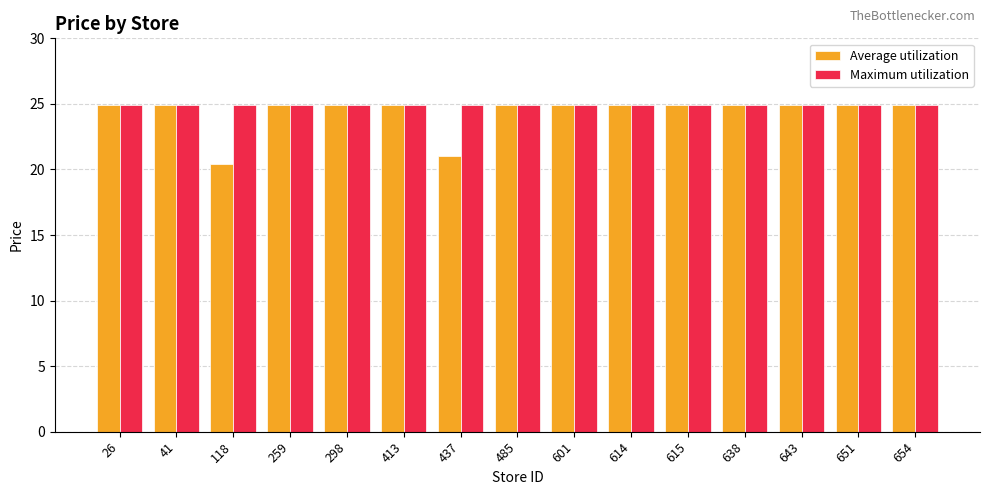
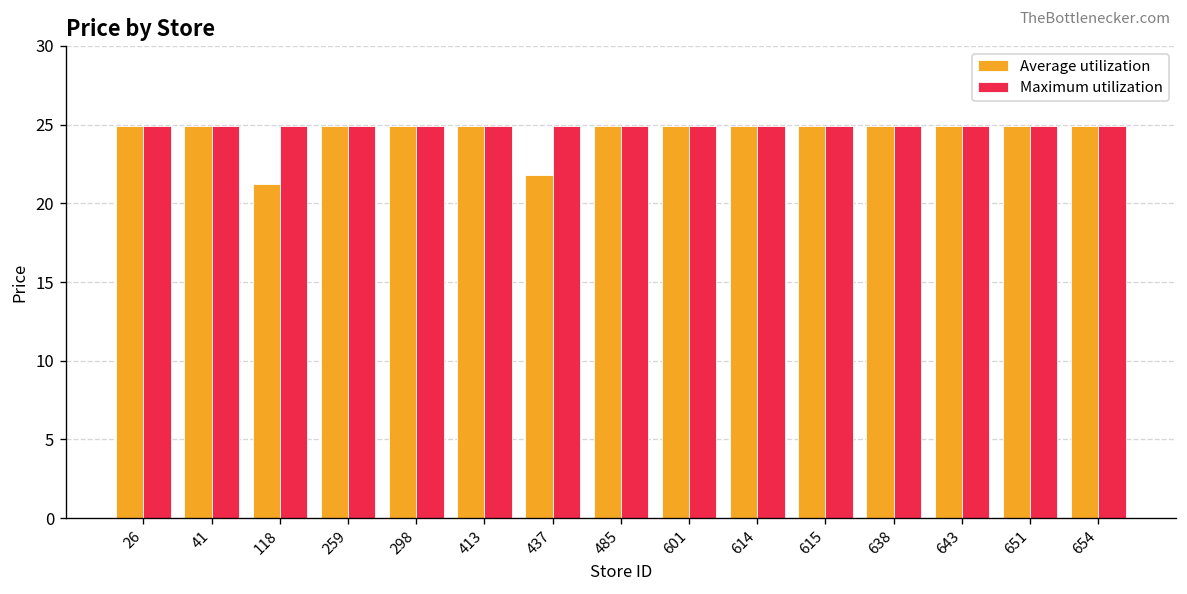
Average utilization, 118: 20.4 -> 21.2
Average utilization, 437: 21.0 -> 21.8
